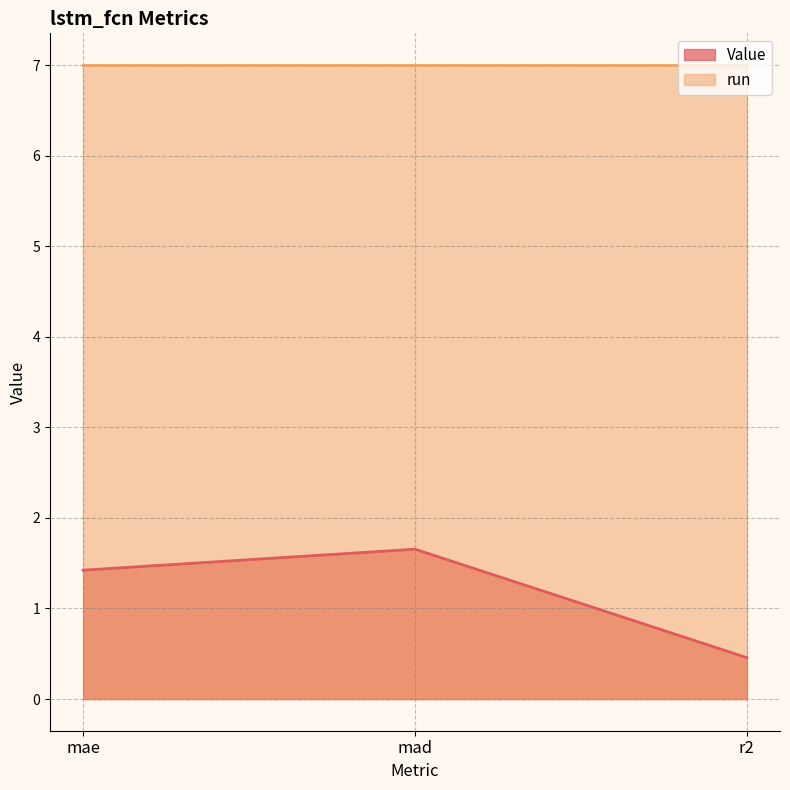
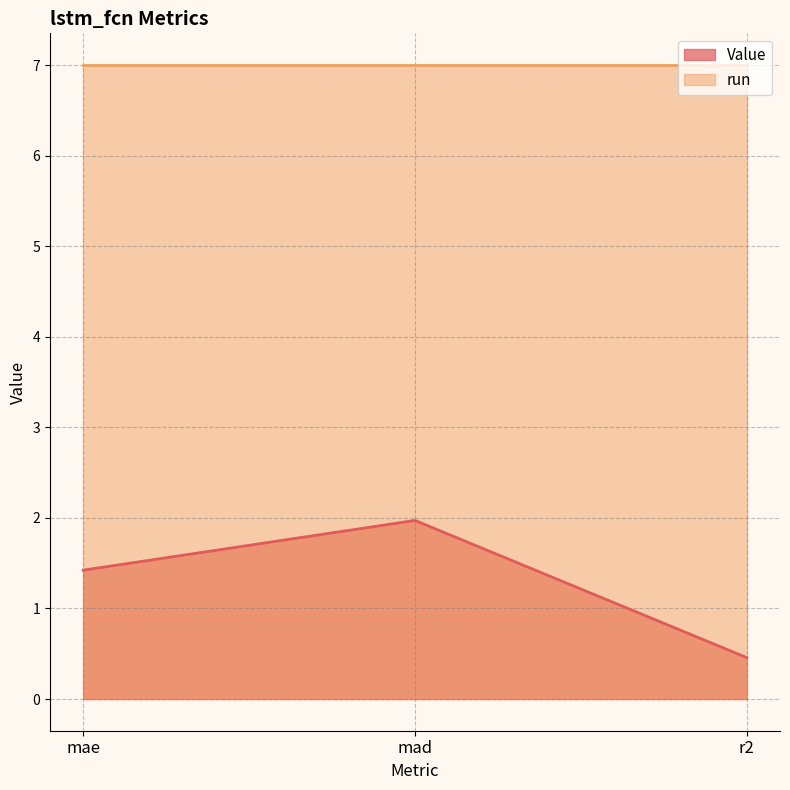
Value, mad: 1.7 -> 2.0
